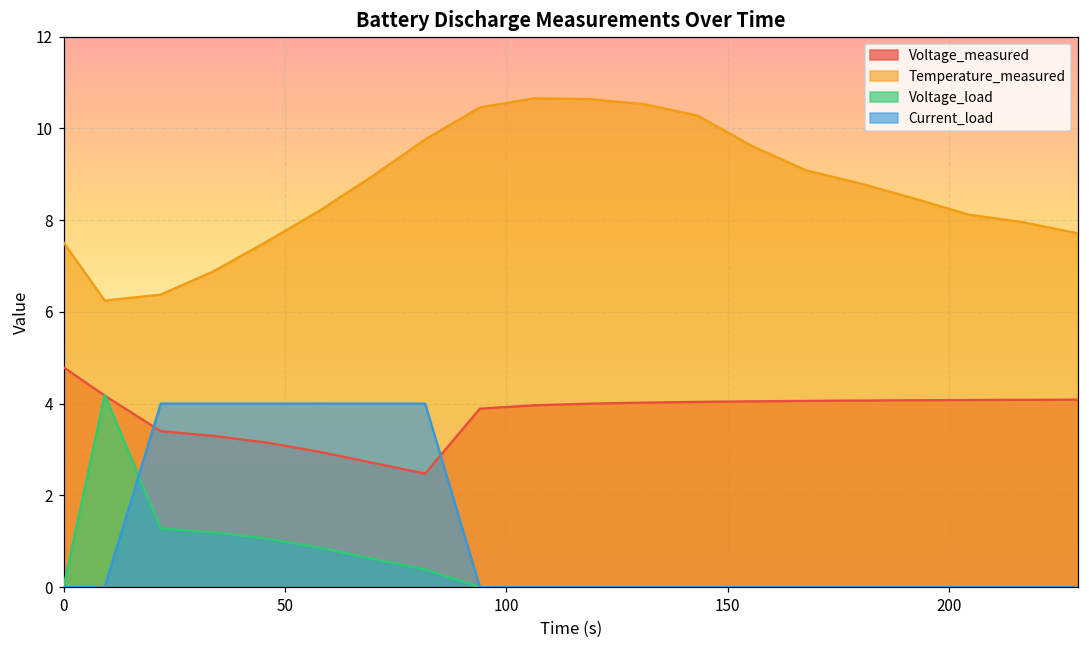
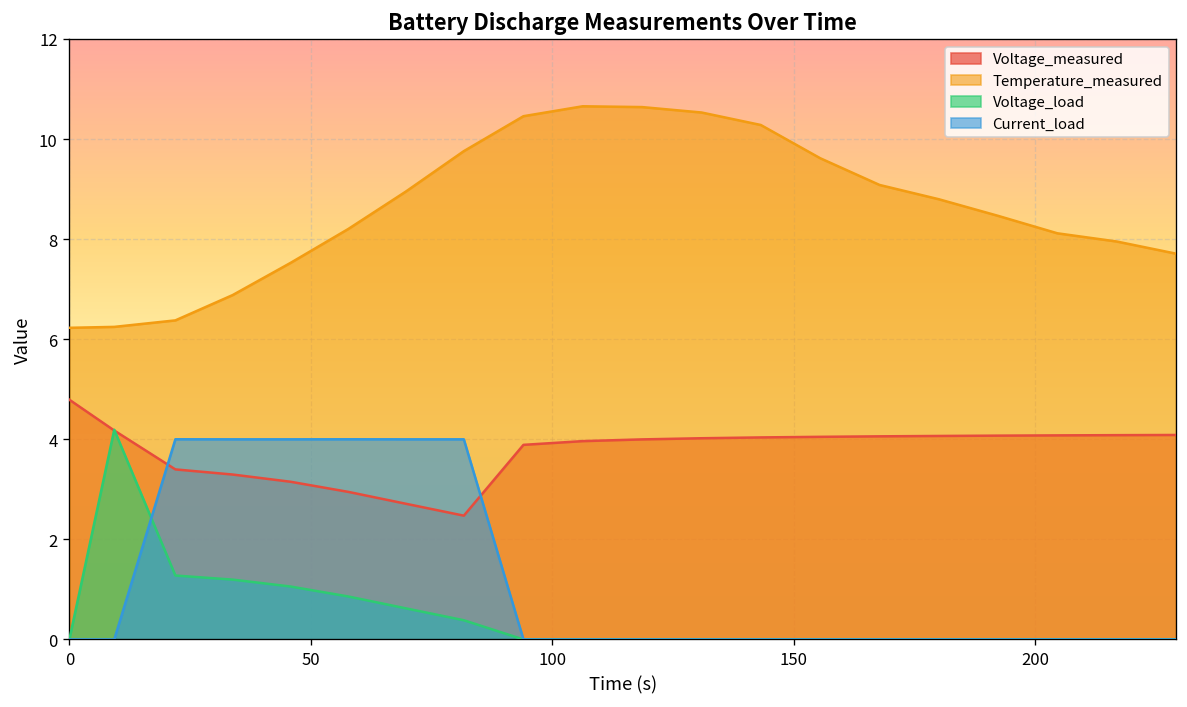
Temperature_measured, 0: 7.5 -> 6.2
